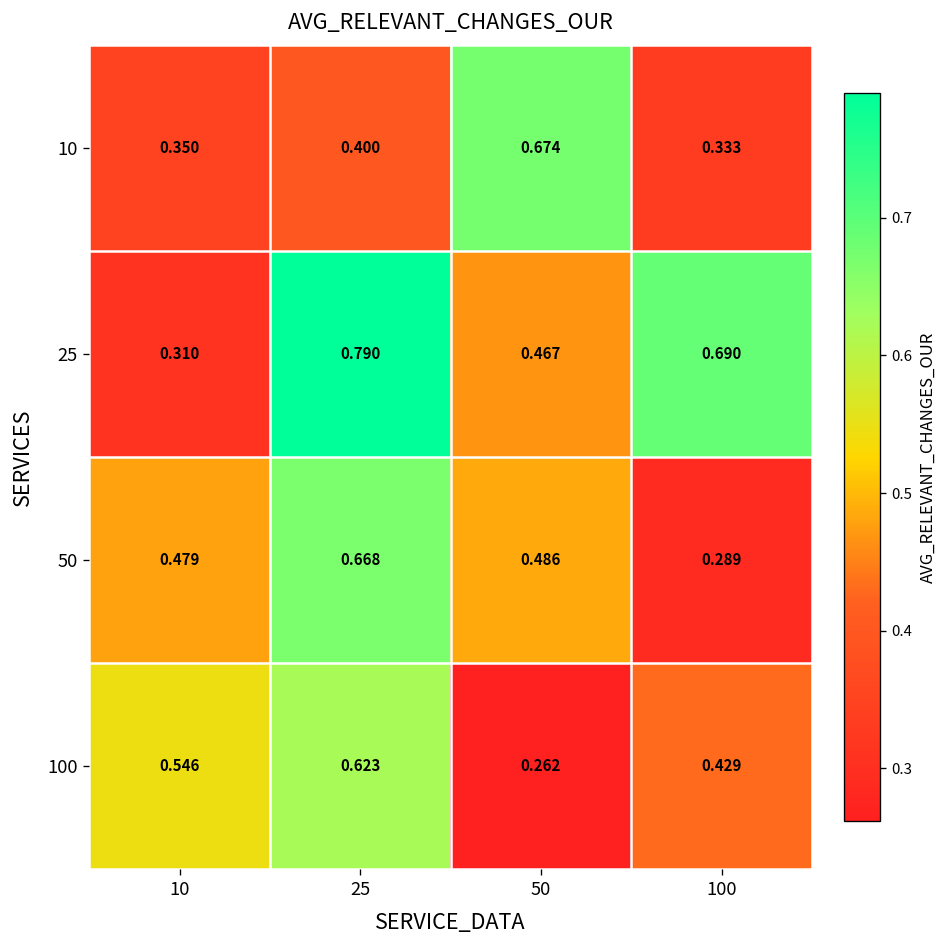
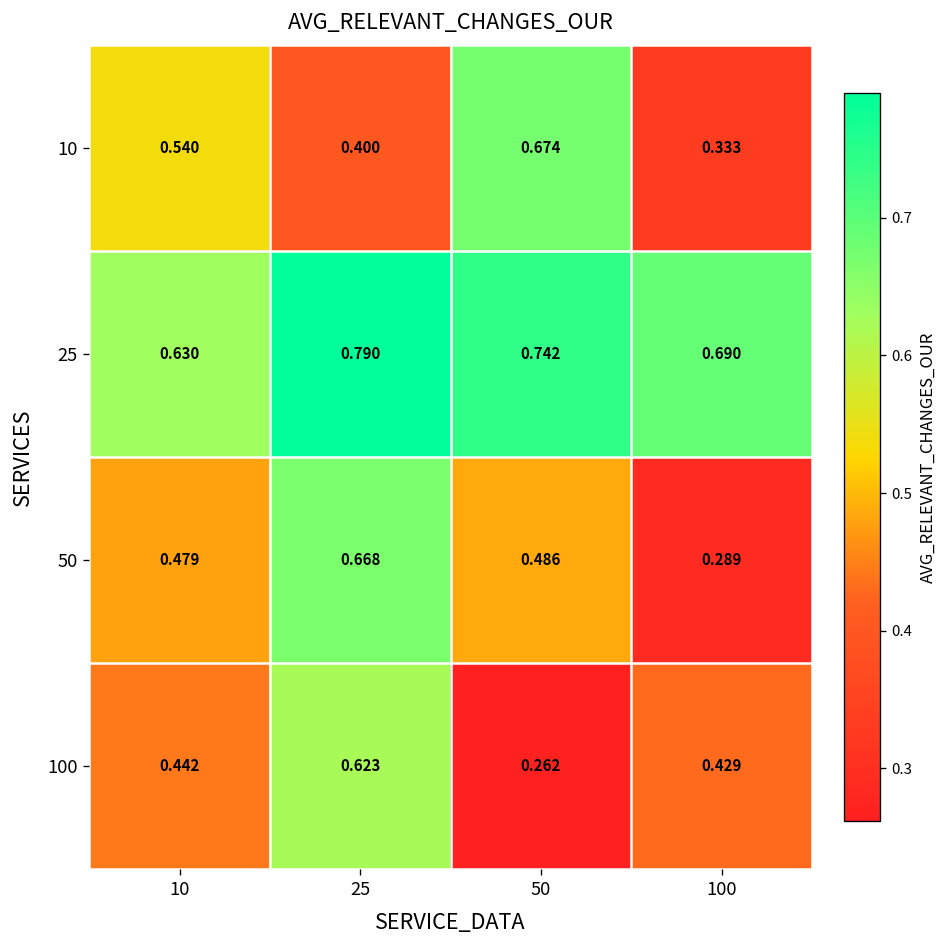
10, 10: 0.350 -> 0.540
25, 10: 0.310 -> 0.630
25, 50: 0.467 -> 0.742
100, 10: 0.546 -> 0.442
